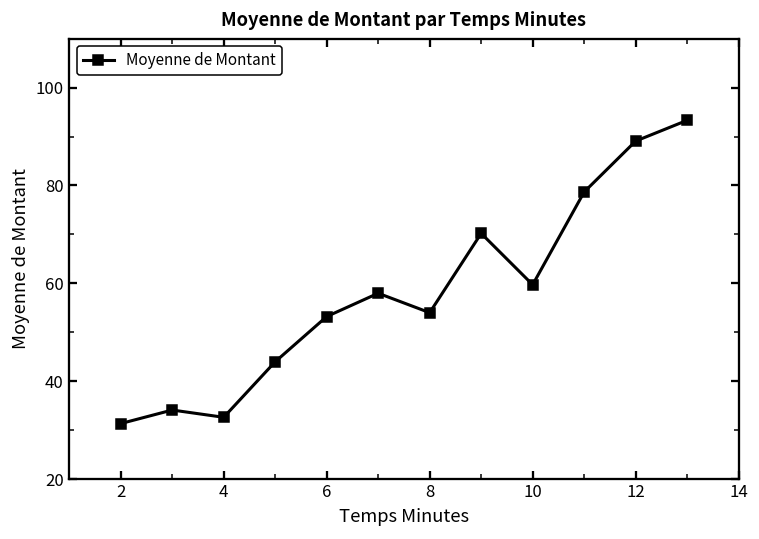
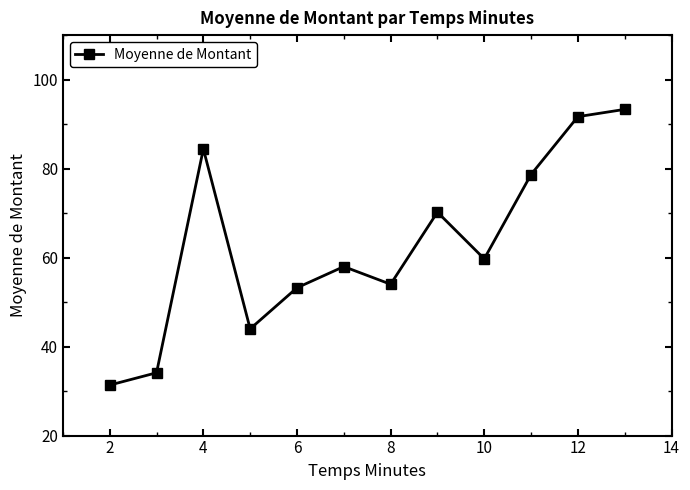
4: 33 -> 84
12: 89 -> 92
